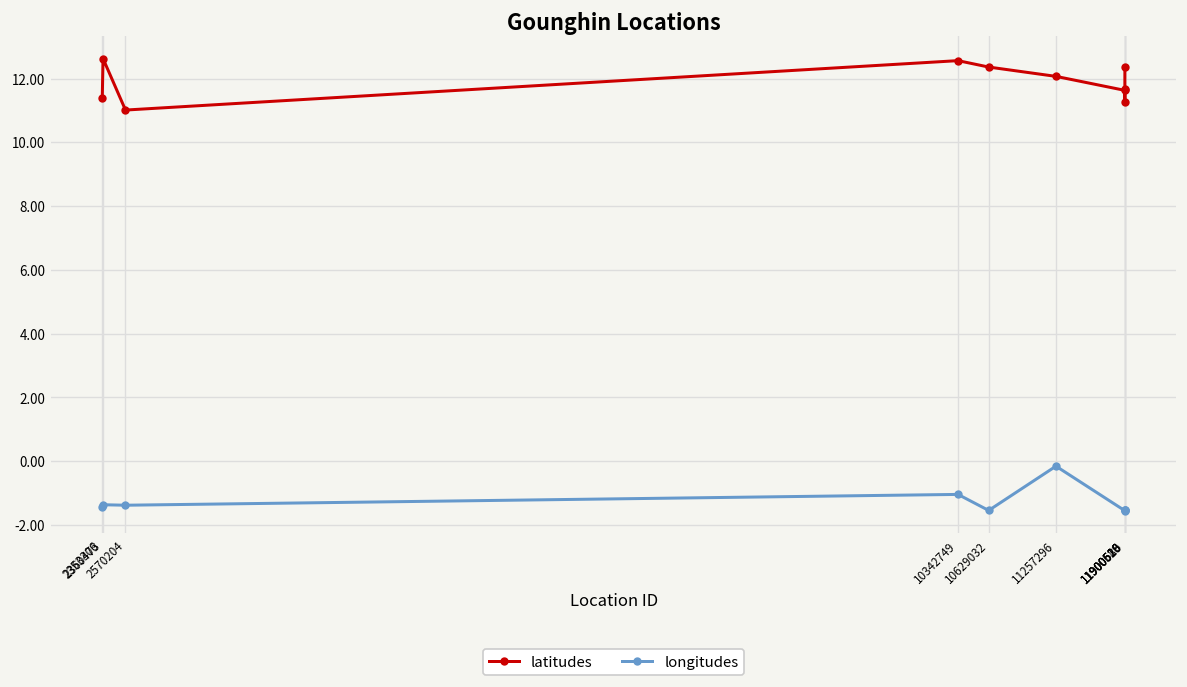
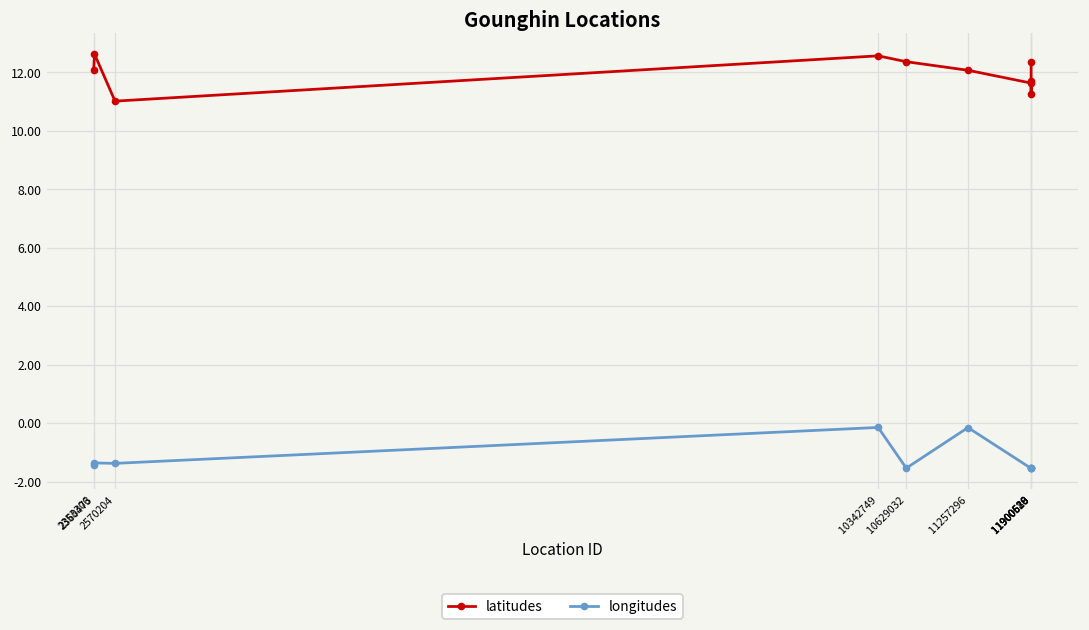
latitudes, 2353306: 11.4 -> 12.1
longitudes, 10342749: -1.0 -> -0.2
